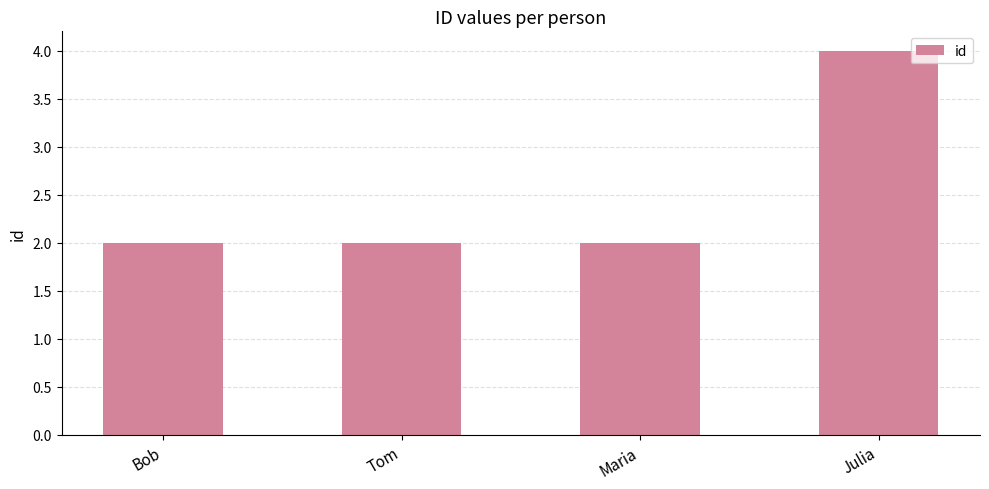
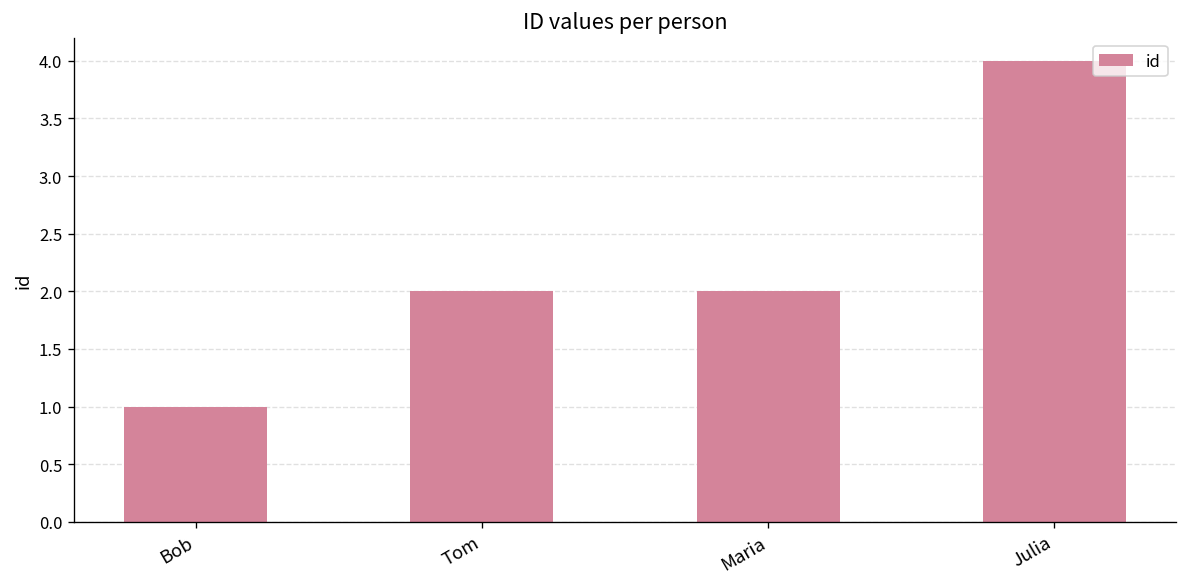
Bob: 2 -> 1
